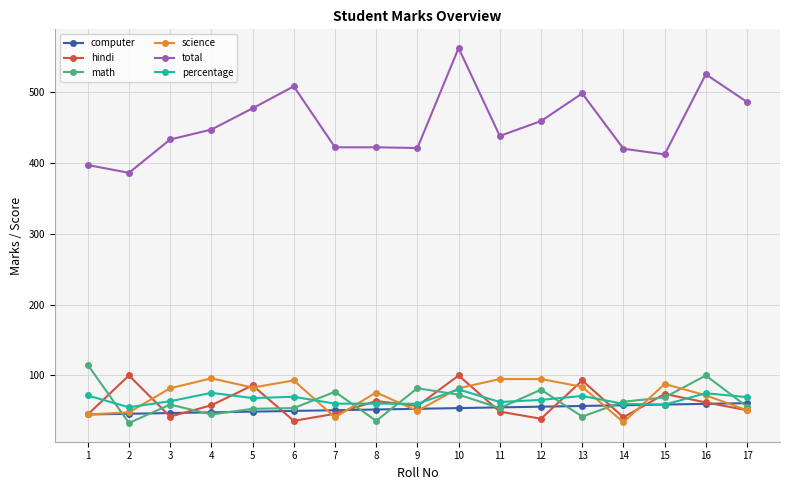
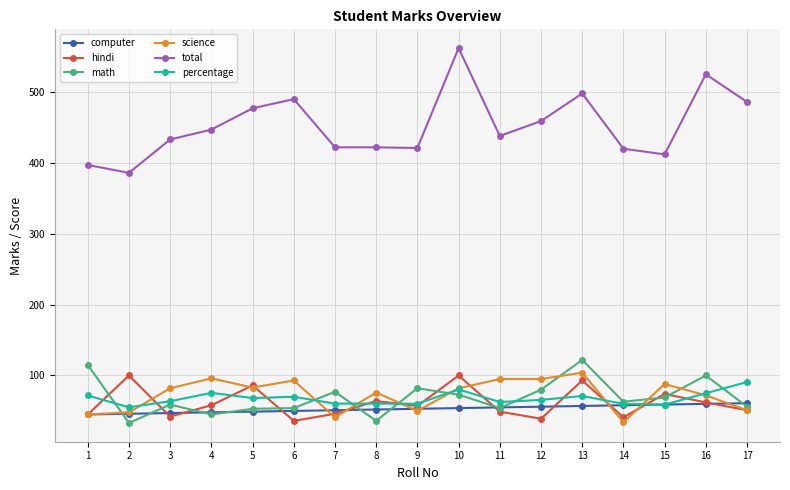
total, 6: 510 -> 490
math, 13: 40 -> 120
science, 13: 80 -> 100
percentage, 17: 70 -> 90
